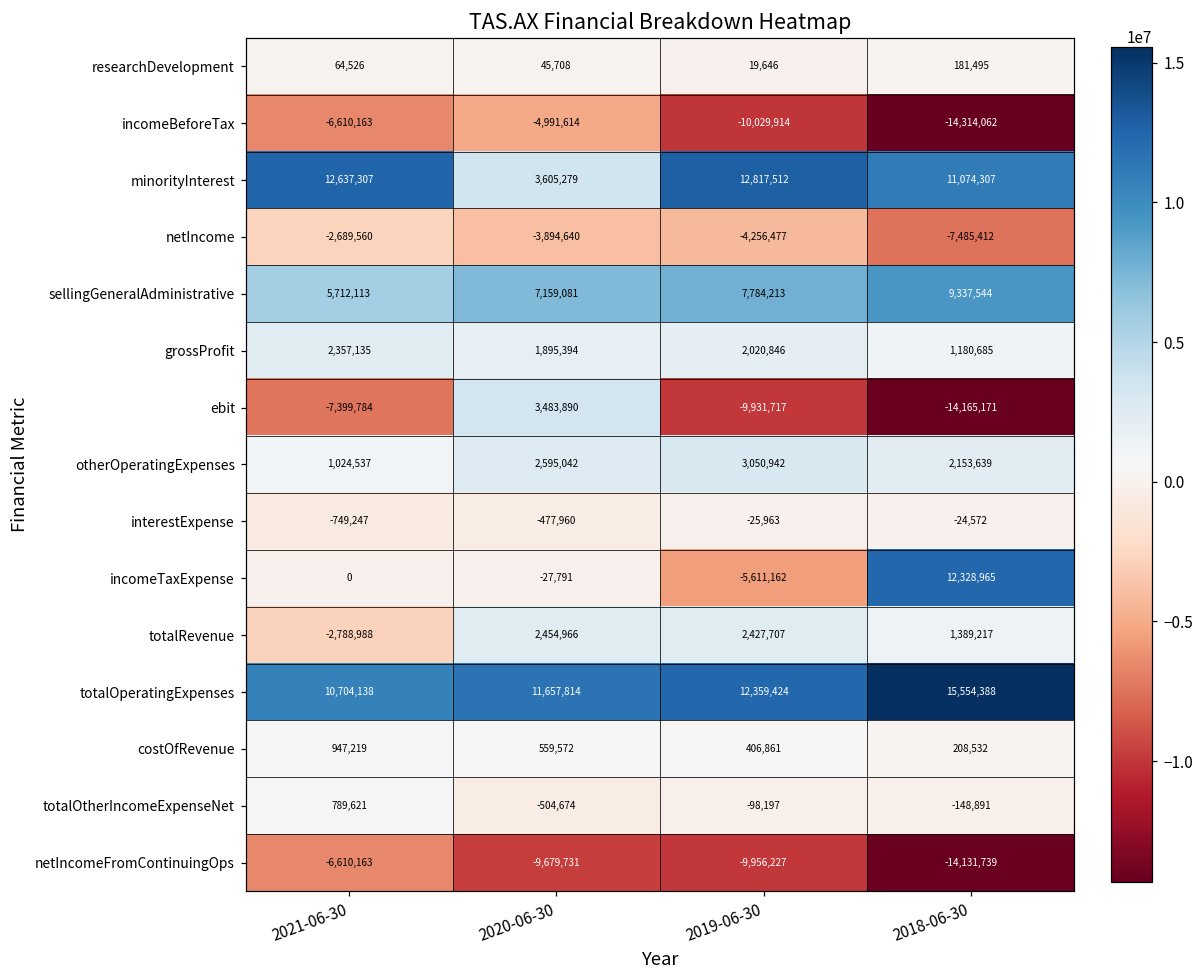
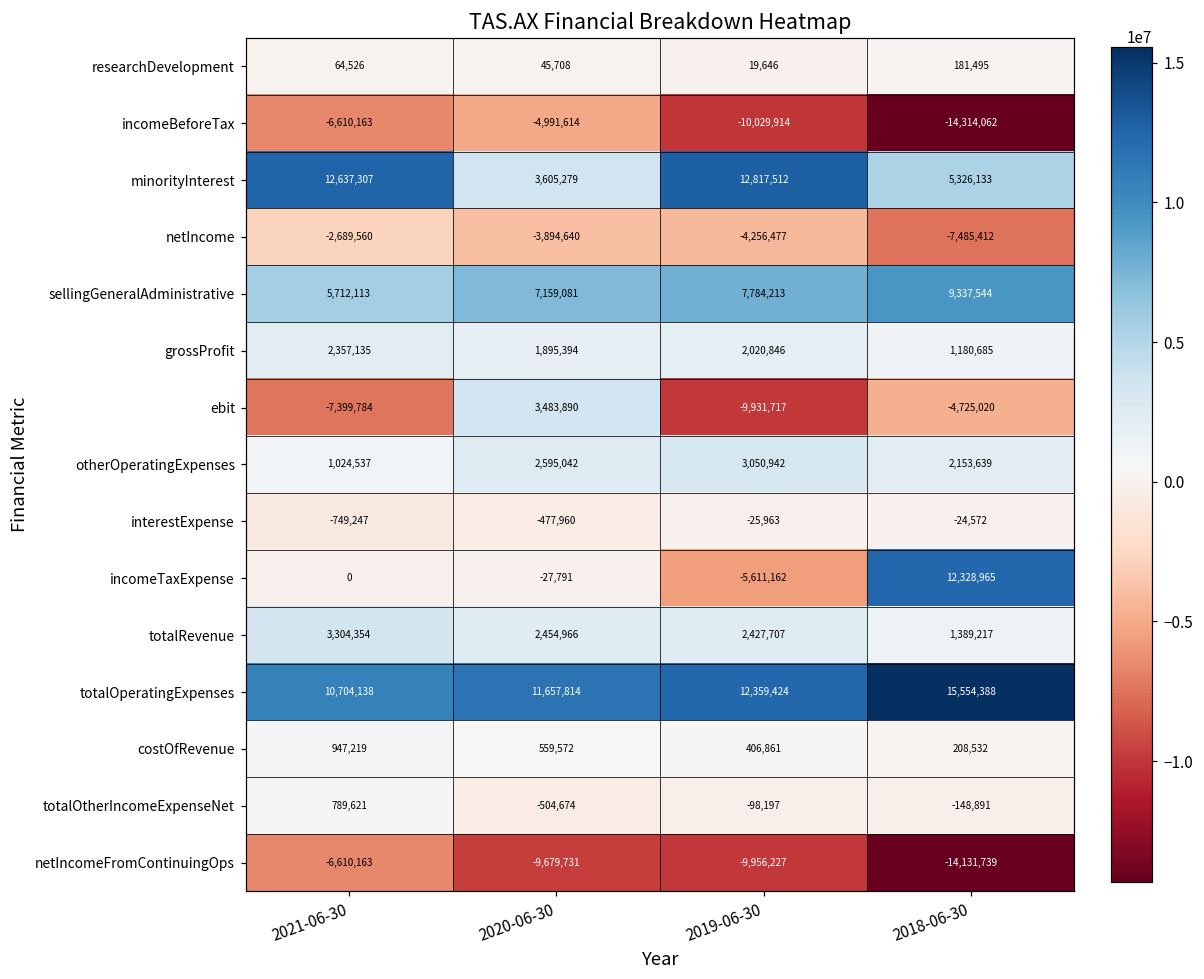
minorityInterest, 2018-06-30: 11,074,307 -> 5,326,133
ebit, 2018-06-30: -14,165,171 -> -4,725,020
totalRevenue, 2021-06-30: -2,788,988 -> 3,304,354
